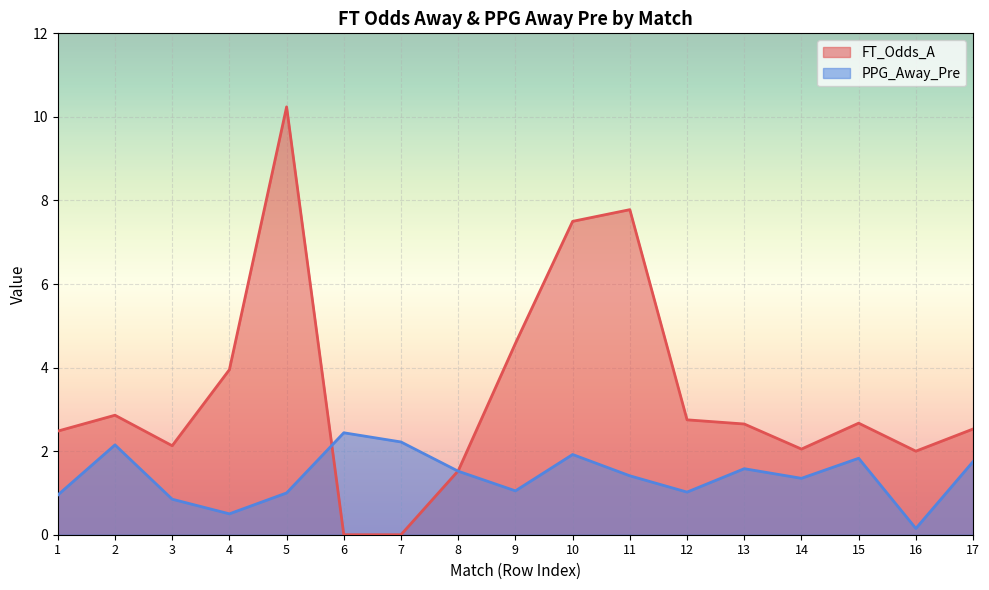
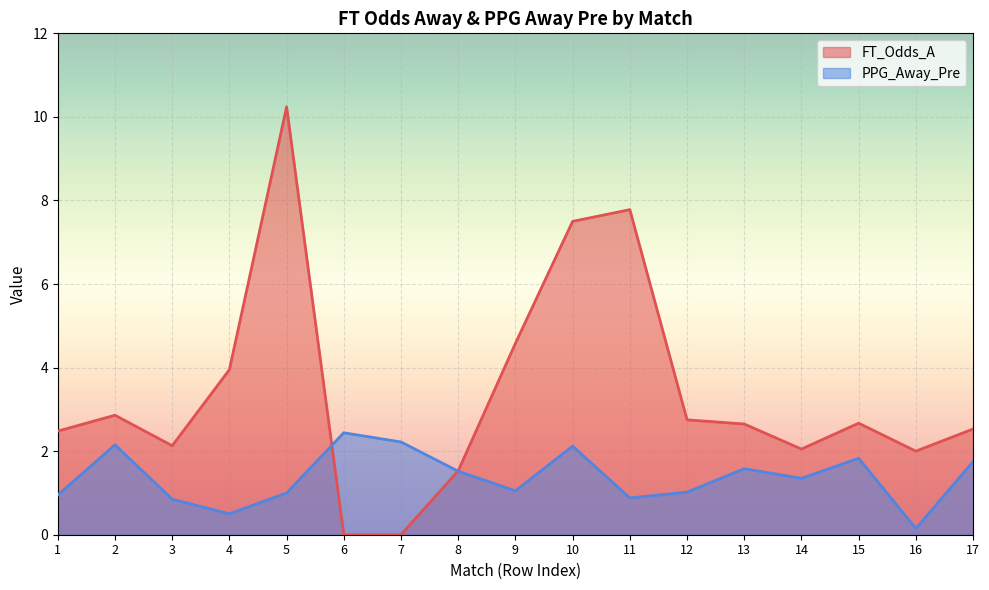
PPG_Away_Pre, 10: 1.9 -> 2.1
PPG_Away_Pre, 11: 1.4 -> 0.9
